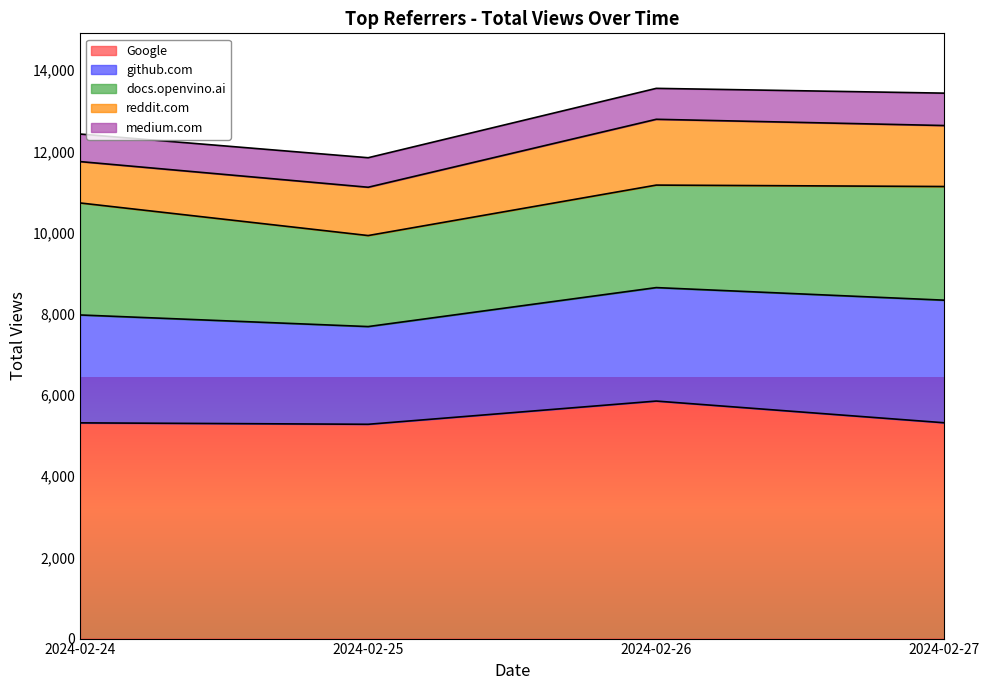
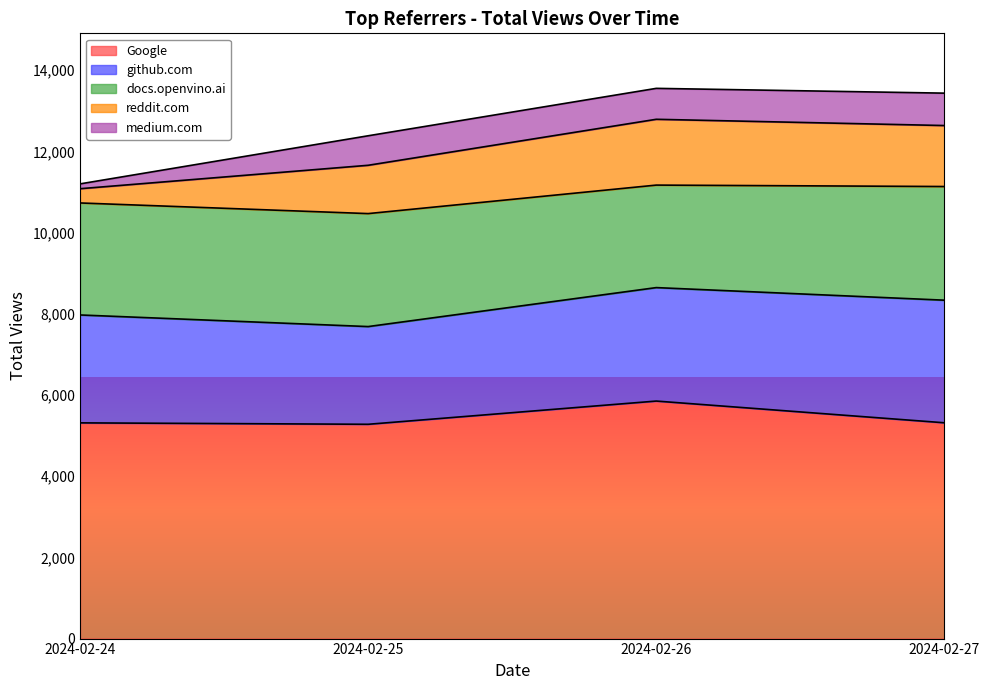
reddit.com, 2024-02-24: 1,000 -> 400
medium.com, 2024-02-24: 700 -> 100
docs.openvino.ai, 2024-02-25: 2,200 -> 2,800
